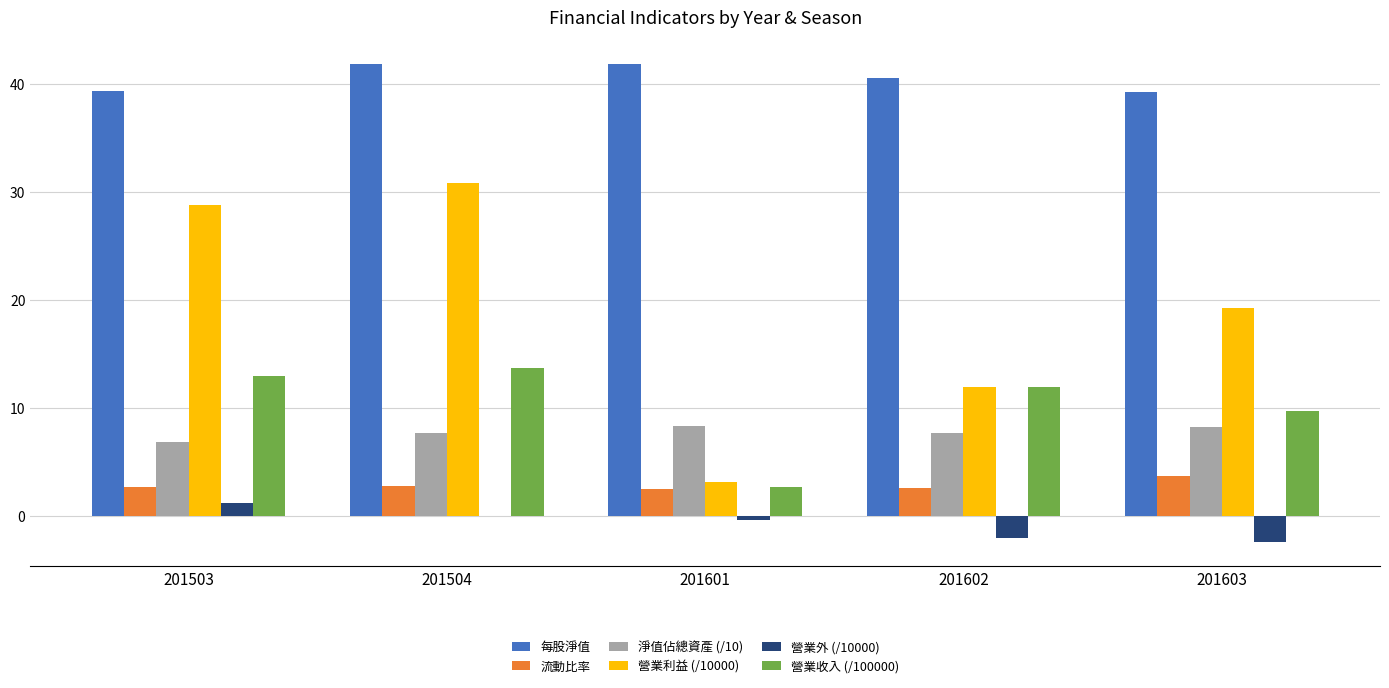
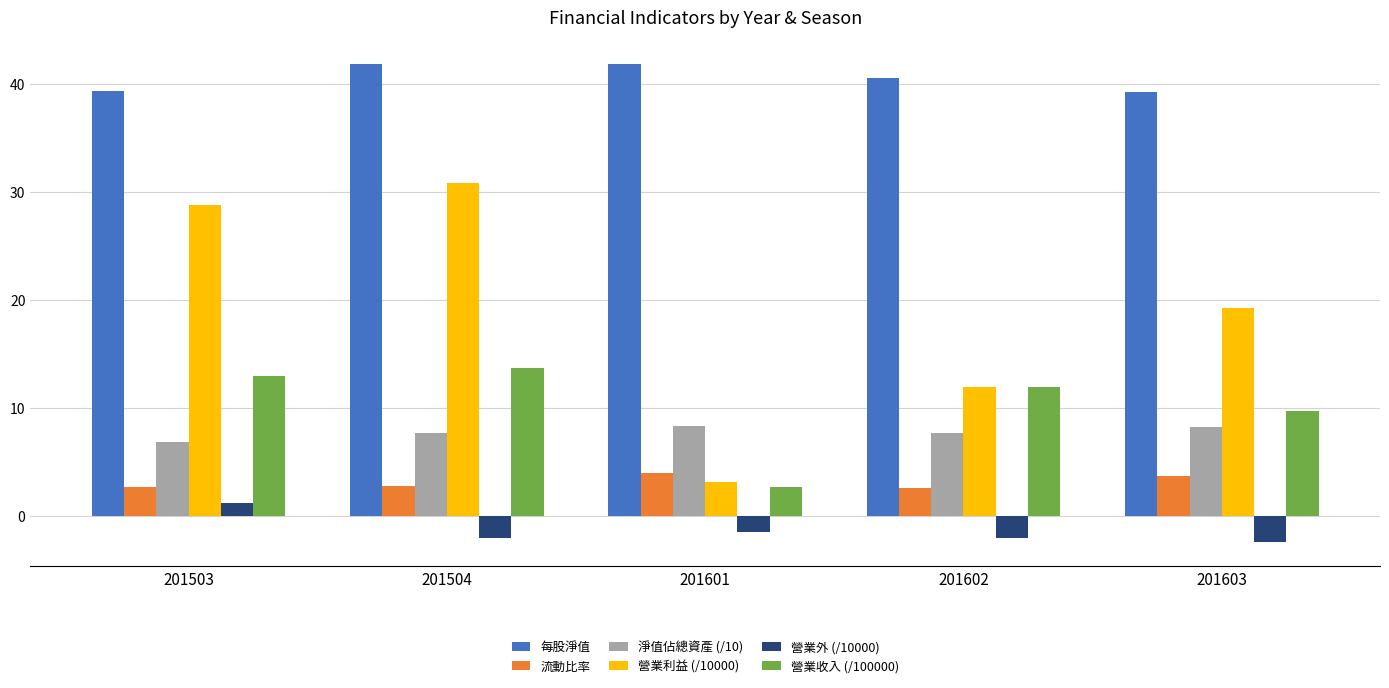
營業外 (/10000), 201504: 0.0 -> -2.0
流動比率, 201601: 2.5 -> 4.0
營業外 (/10000), 201601: -0.4 -> -1.5
